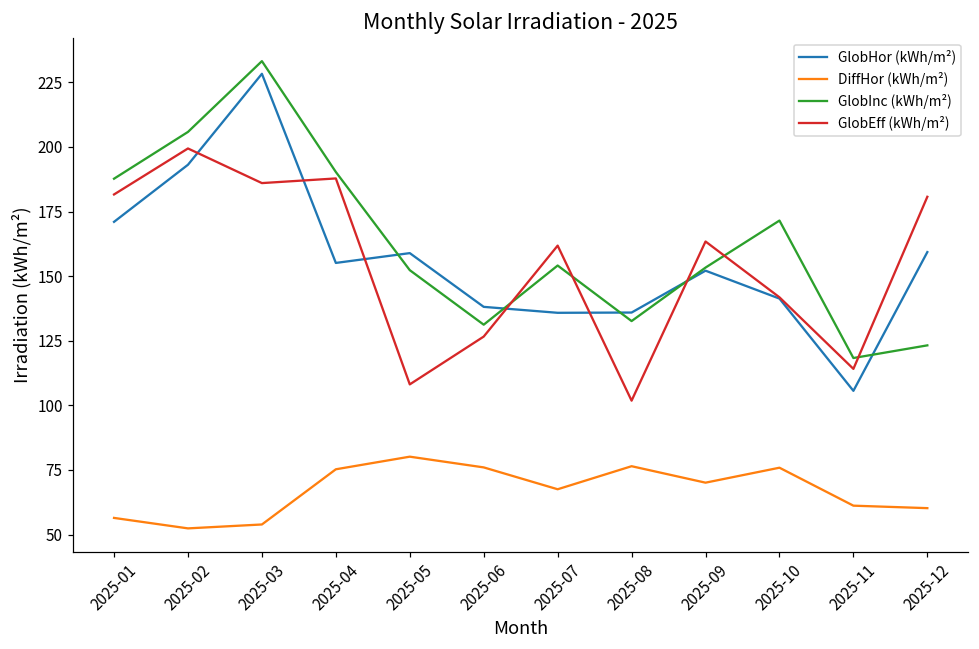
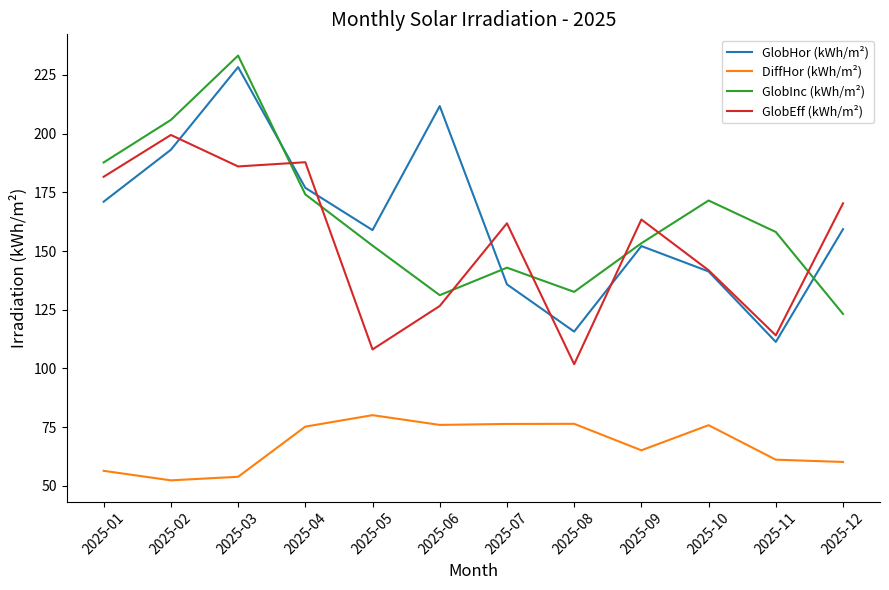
GlobHor (kWh/m²), 2025-04: 155 -> 177
GlobInc (kWh/m²), 2025-04: 190 -> 174
GlobHor (kWh/m²), 2025-06: 138 -> 212
DiffHor (kWh/m²), 2025-07: 68 -> 76
GlobInc (kWh/m²), 2025-07: 154 -> 143
GlobHor (kWh/m²), 2025-08: 136 -> 116
DiffHor (kWh/m²), 2025-09: 70 -> 65
GlobHor (kWh/m²), 2025-11: 106 -> 111
GlobInc (kWh/m²), 2025-11: 118 -> 158
GlobEff (kWh/m²), 2025-12: 181 -> 170
